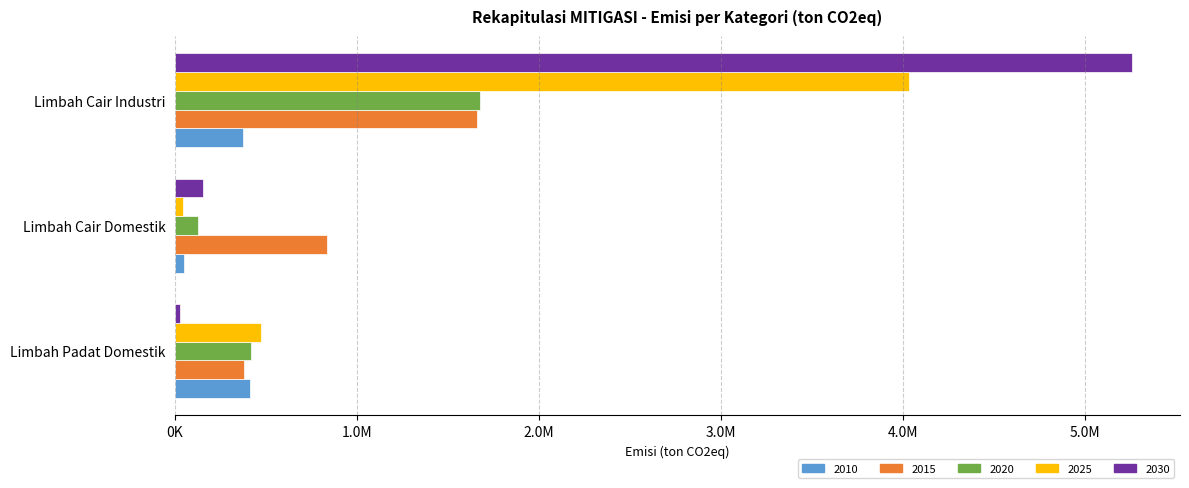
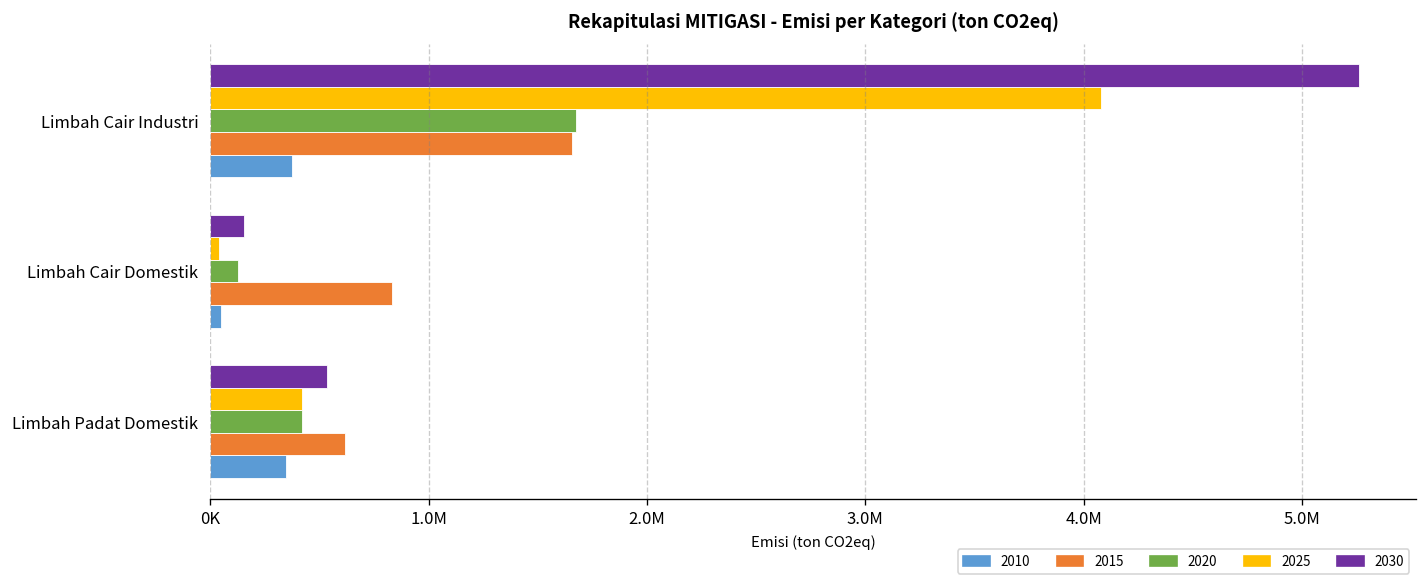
2025, Limbah Cair Industri: 4040000 -> 4080000
2030, Limbah Padat Domestik: 30000 -> 530000
2025, Limbah Padat Domestik: 470000 -> 420000
2015, Limbah Padat Domestik: 380000 -> 620000
2010, Limbah Padat Domestik: 410000 -> 350000
